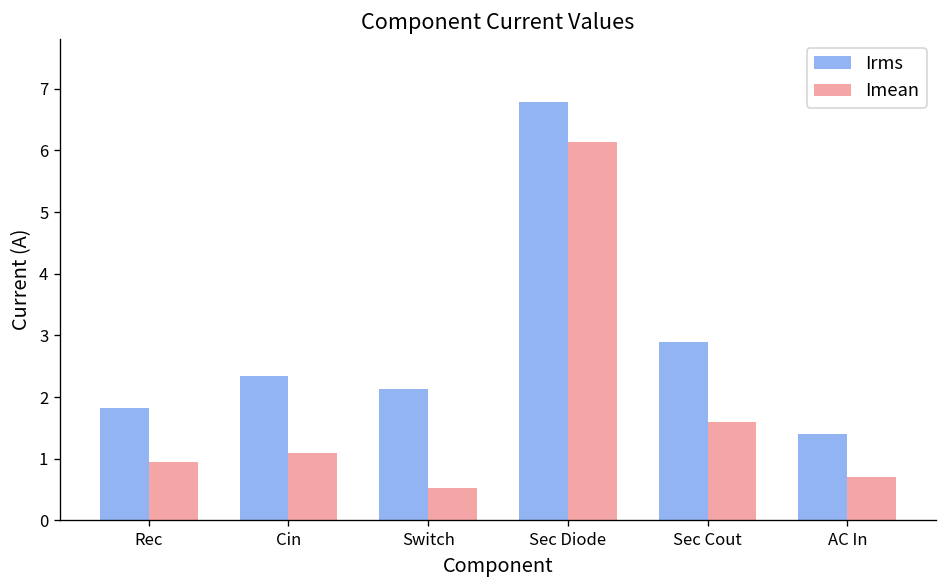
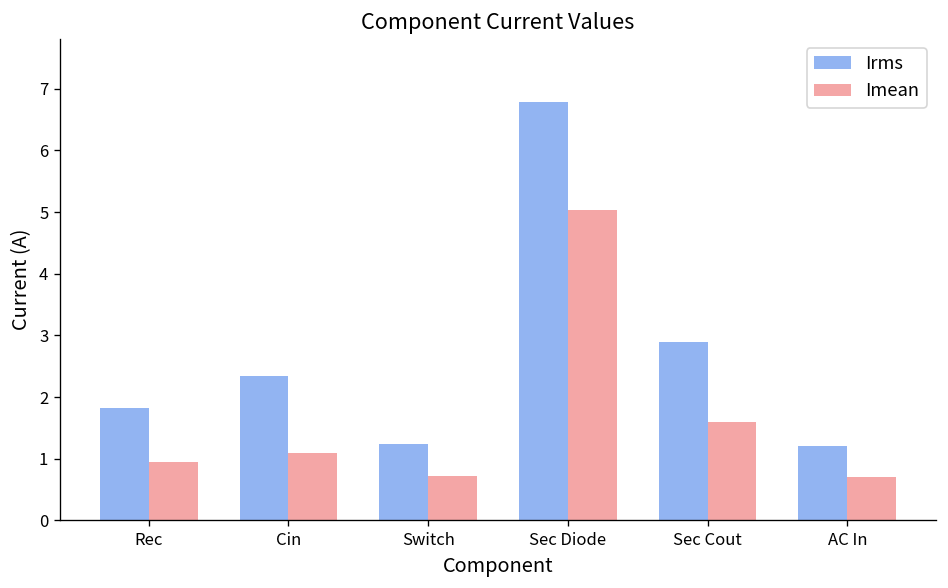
Irms, Switch: 2.1 -> 1.2
Imean, Switch: 0.5 -> 0.7
Imean, Sec Diode: 6.1 -> 5.0
Irms, AC In: 1.4 -> 1.2
